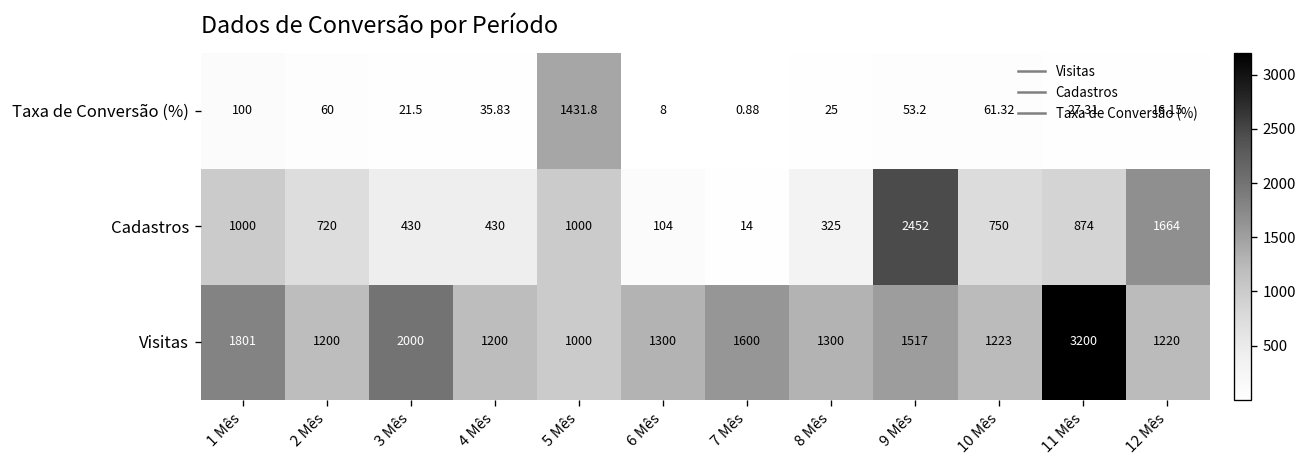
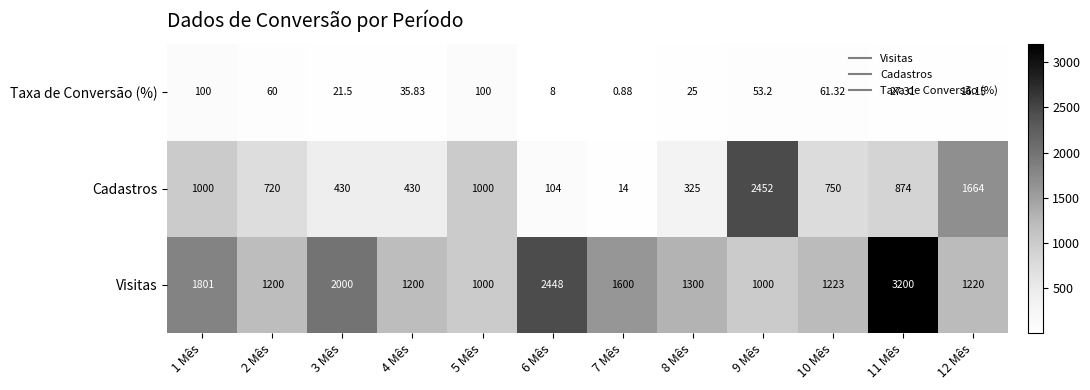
Taxa de Conversão (%), 5 Mês: 1431.8 -> 100
Visitas, 6 Mês: 1300 -> 2448
Visitas, 9 Mês: 1517 -> 1000
